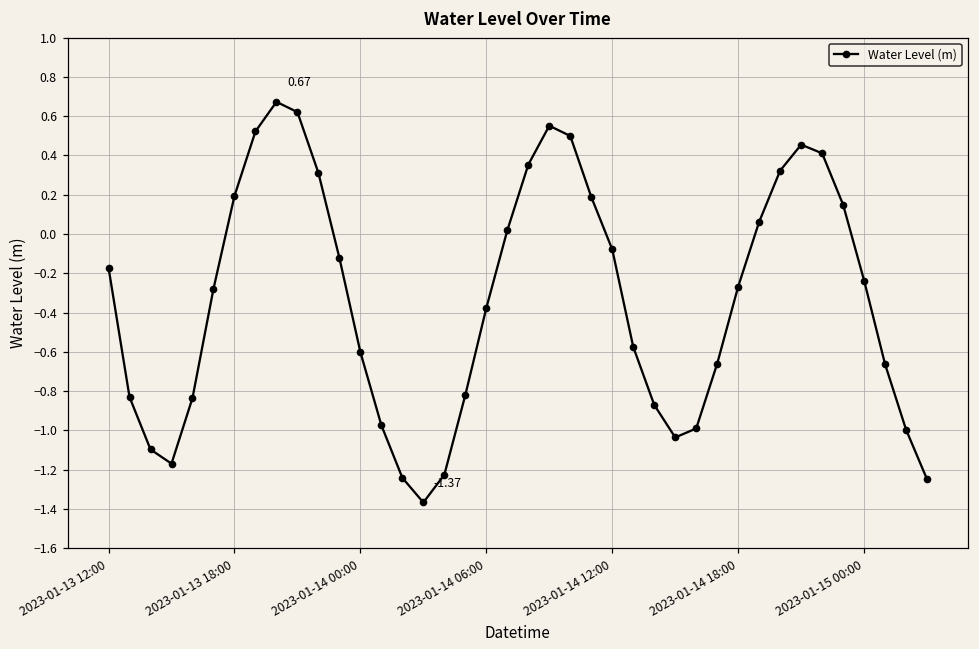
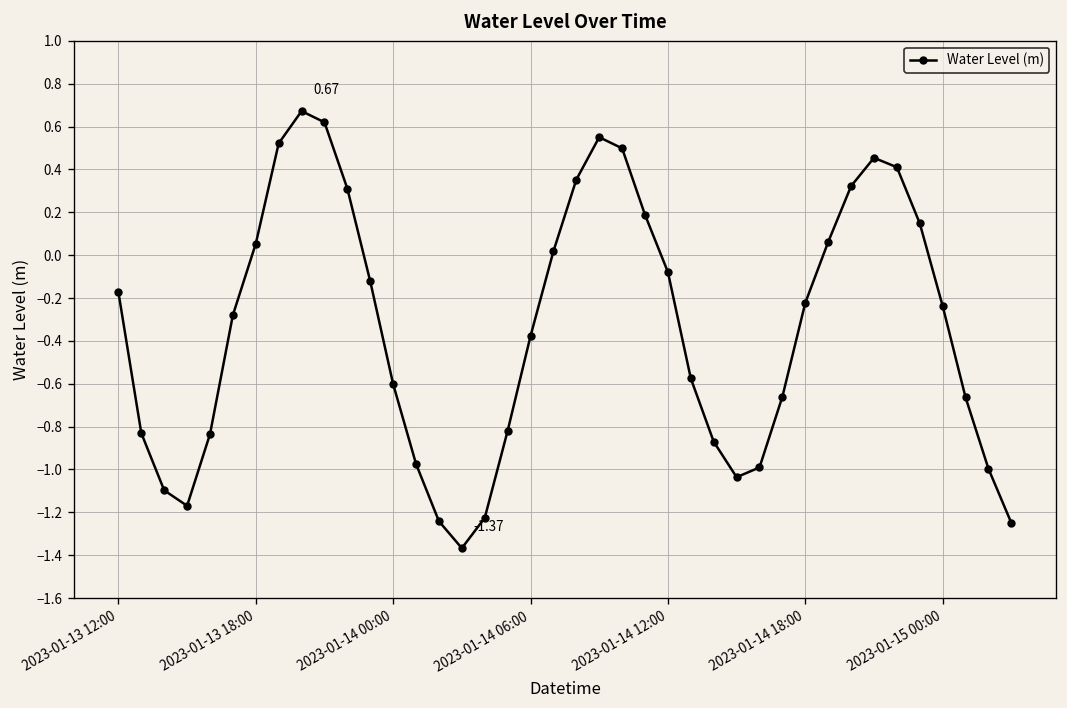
2023-01-13 18:00: 0.19 -> 0.05
2023-01-14 18:00: -0.27 -> -0.22
